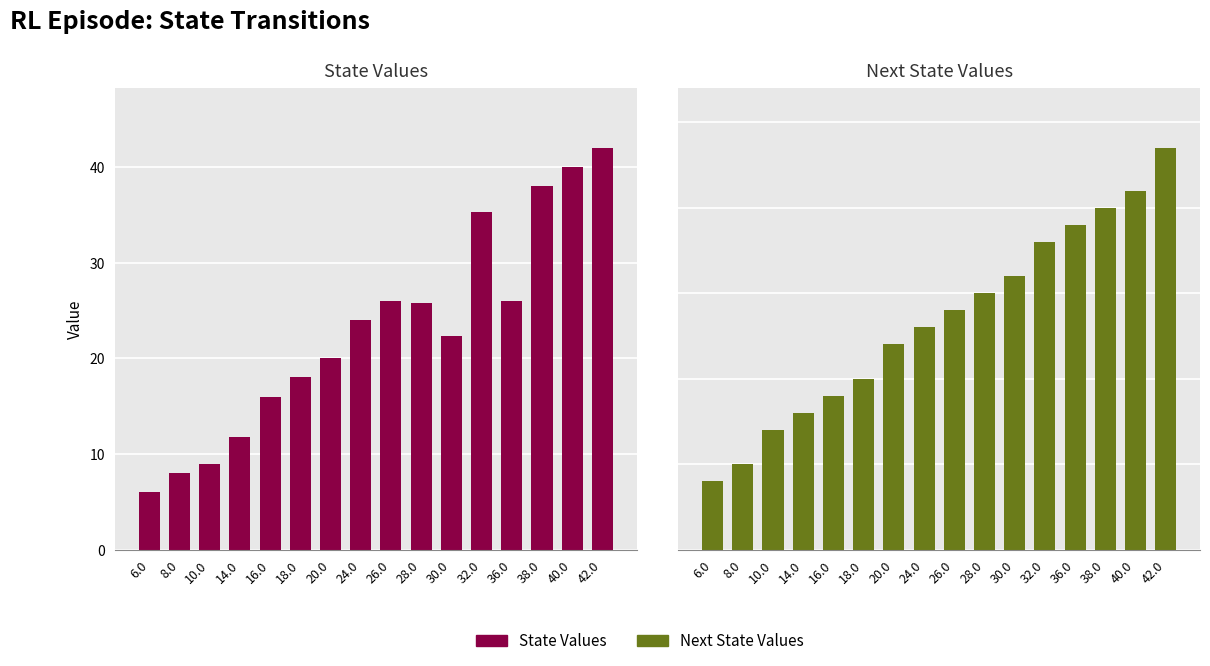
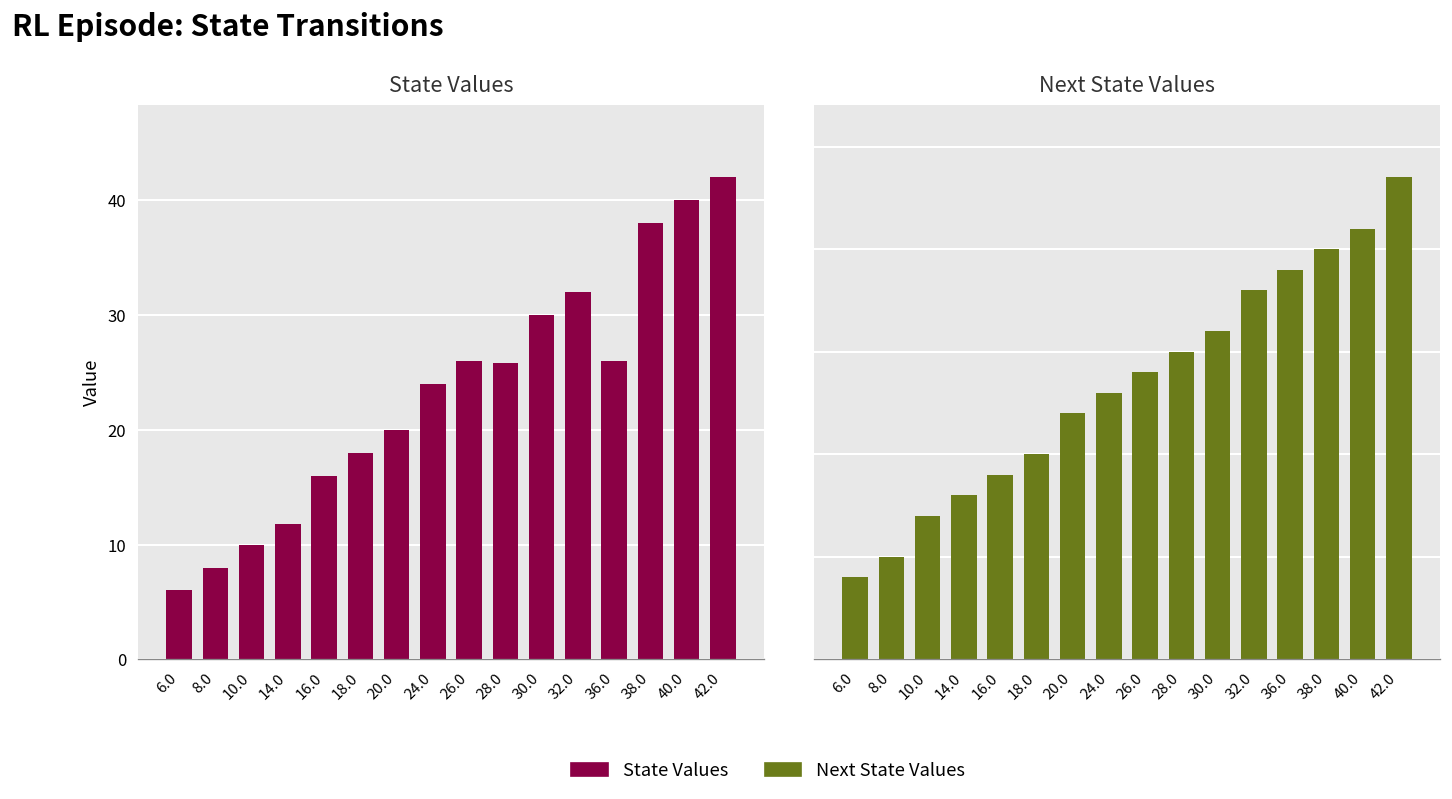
State Values, 10.0: 9 -> 10
State Values, 30.0: 22 -> 30
State Values, 32.0: 35 -> 32
